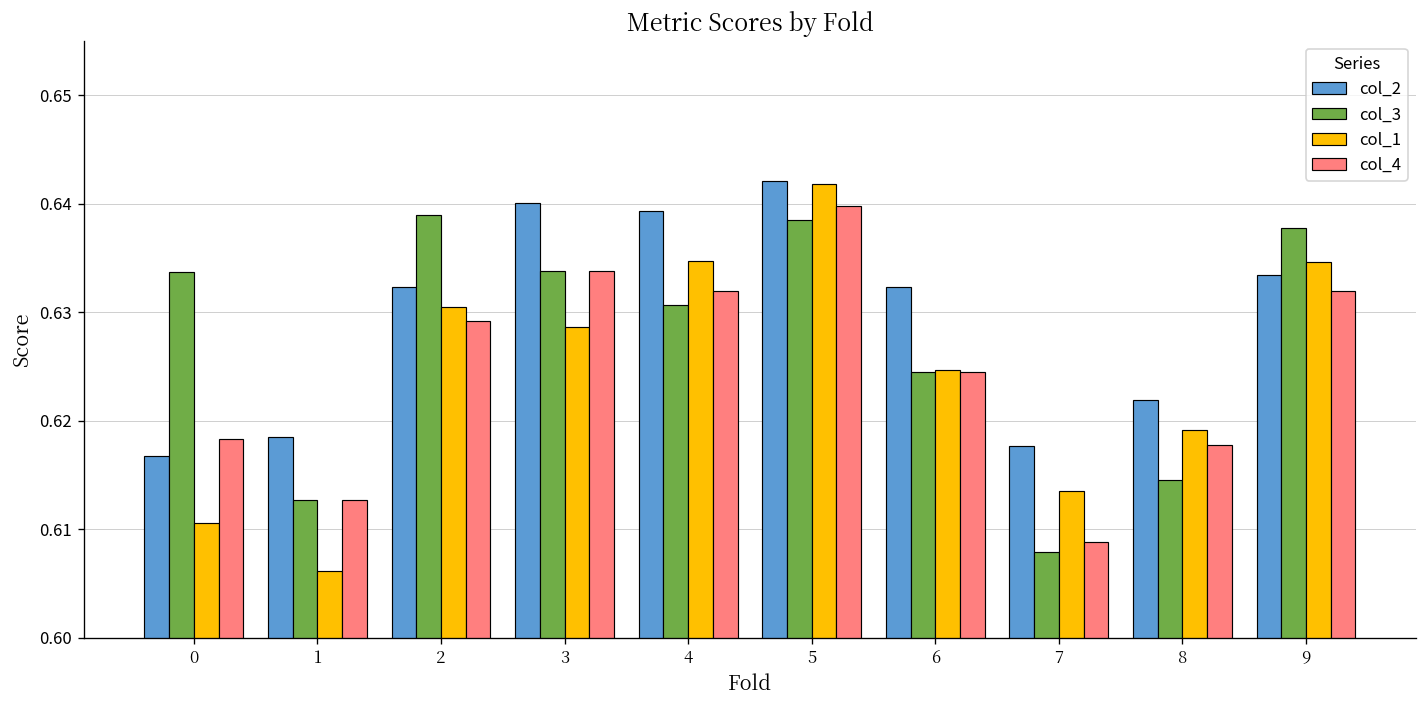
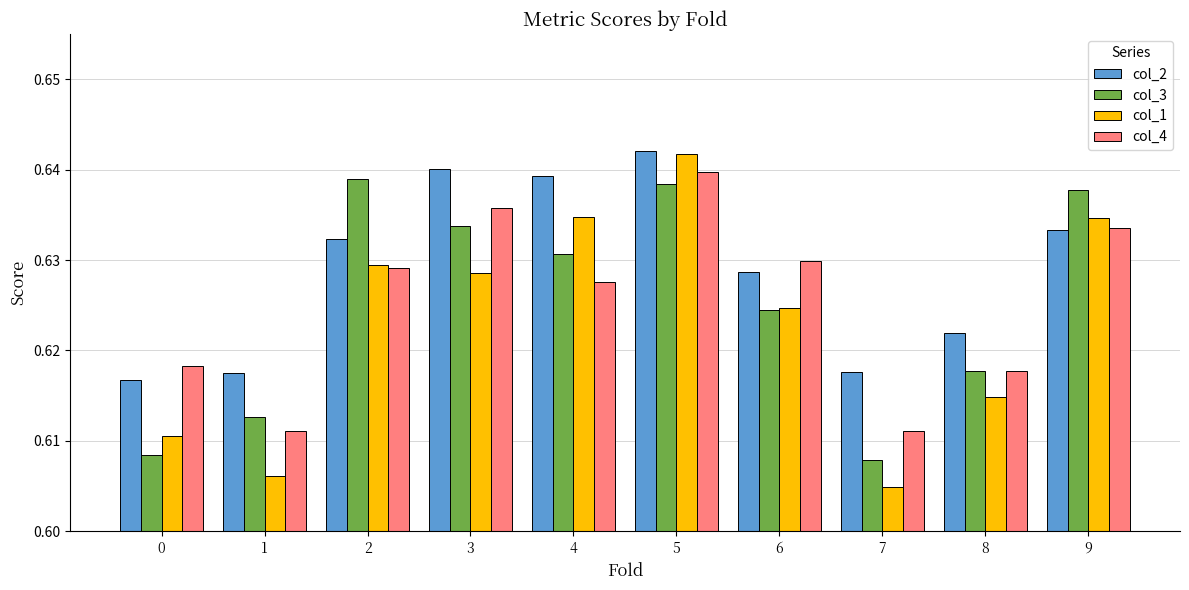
col_3, 0: 0.634 -> 0.608
col_2, 1: 0.6185 -> 0.6175
col_4, 1: 0.613 -> 0.611
col_1, 2: 0.630 -> 0.629
col_4, 3: 0.634 -> 0.636
col_4, 4: 0.632 -> 0.628
col_2, 6: 0.632 -> 0.629
col_4, 6: 0.624 -> 0.630
col_1, 7: 0.613 -> 0.605
col_4, 7: 0.609 -> 0.611
col_3, 8: 0.615 -> 0.618
col_1, 8: 0.619 -> 0.615
col_4, 9: 0.632 -> 0.634
